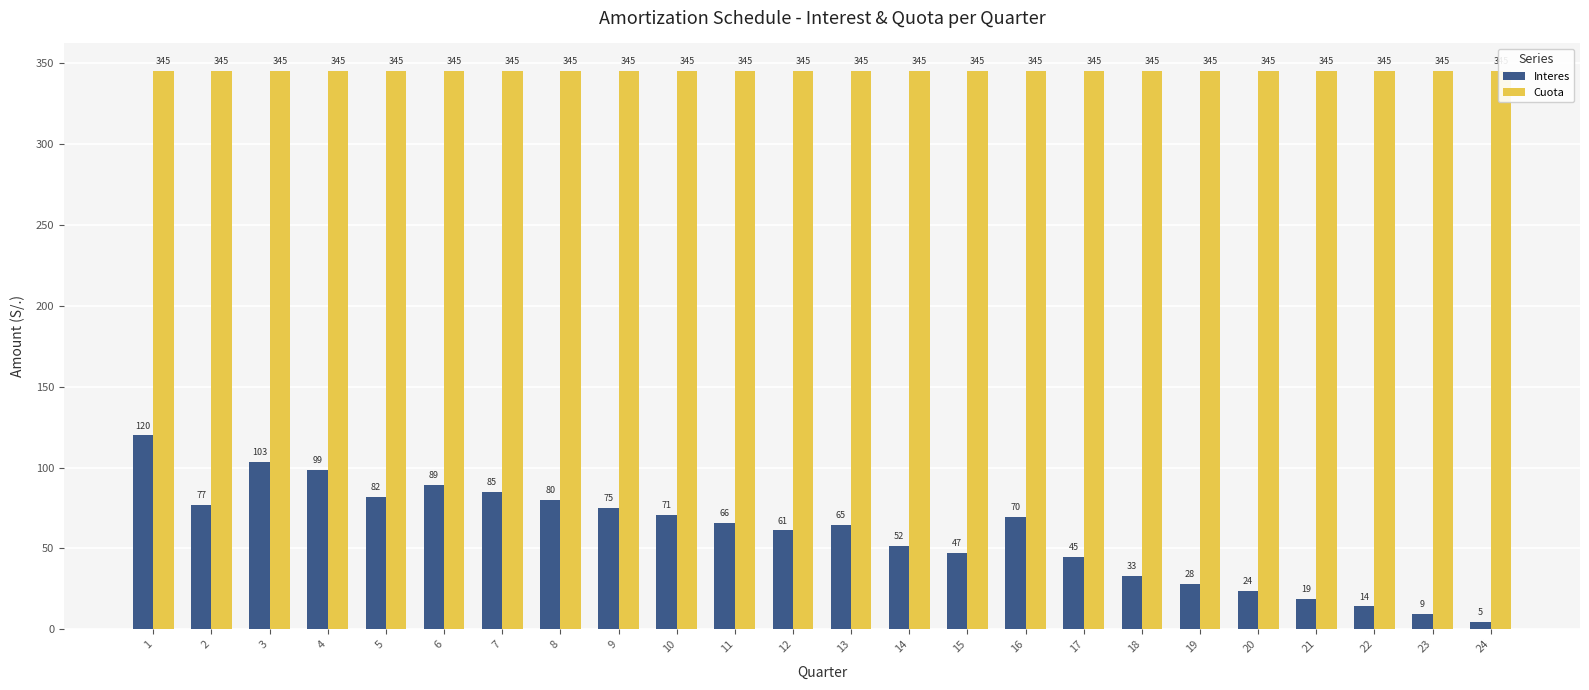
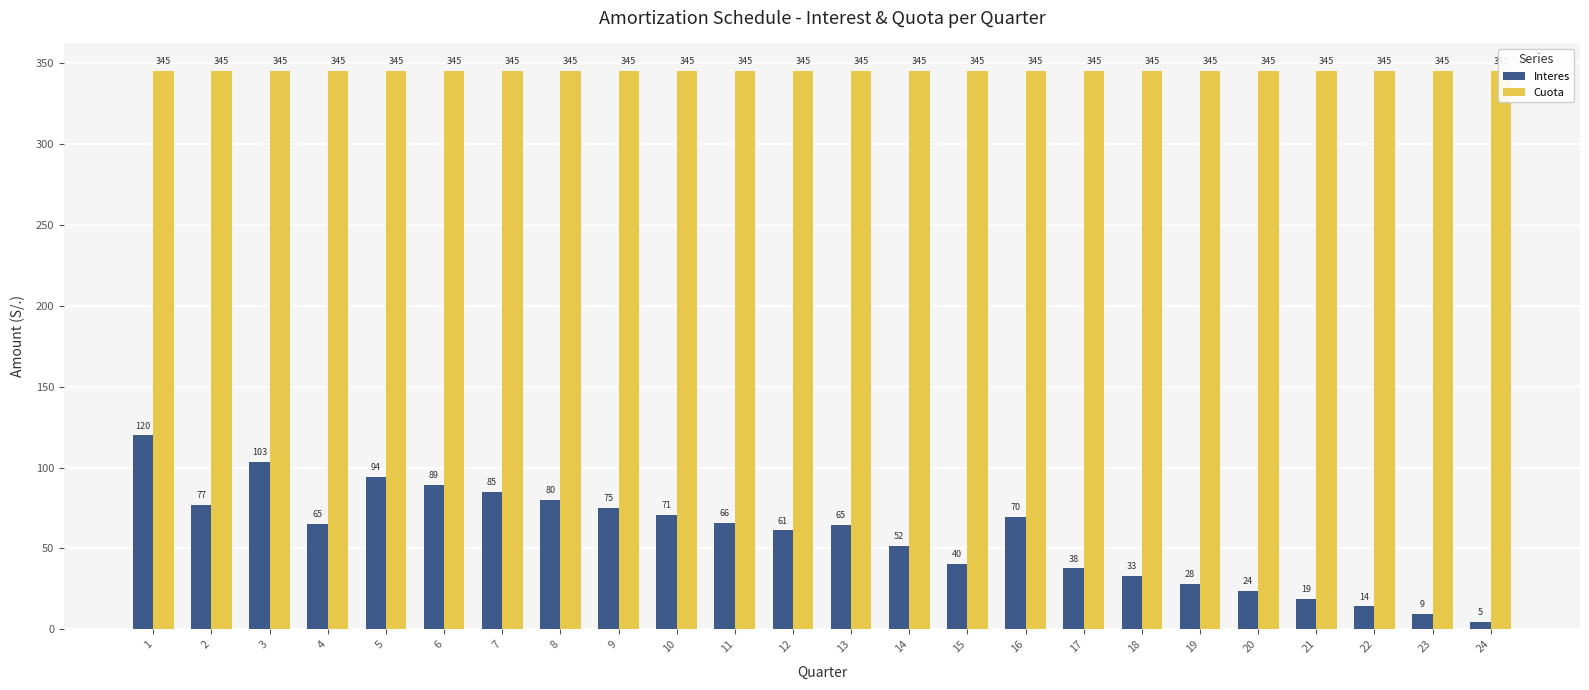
Interes, 4: 99 -> 65
Interes, 5: 82 -> 94
Interes, 15: 47 -> 40
Interes, 17: 45 -> 38
